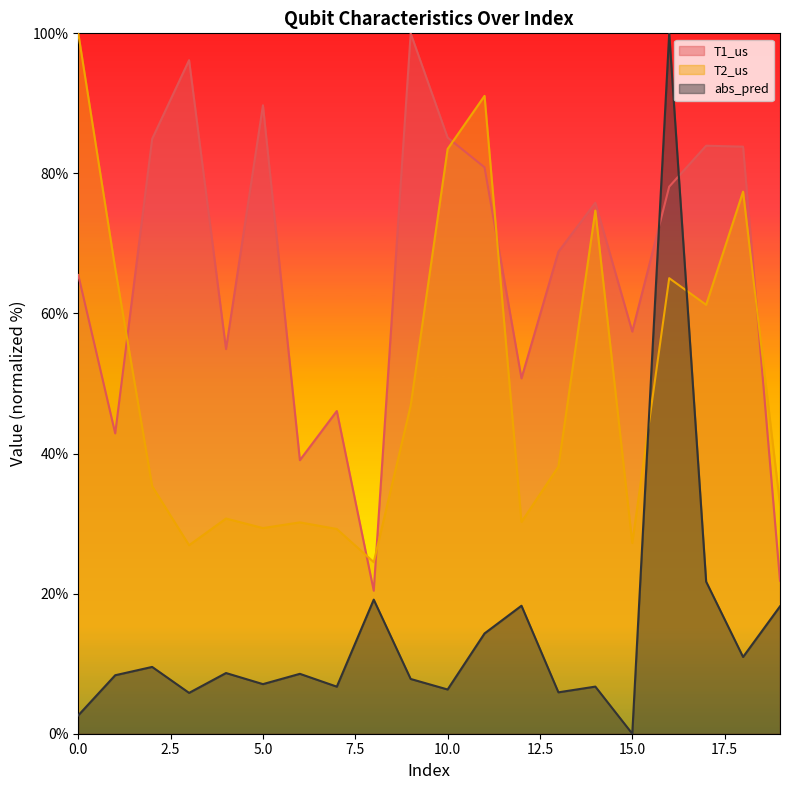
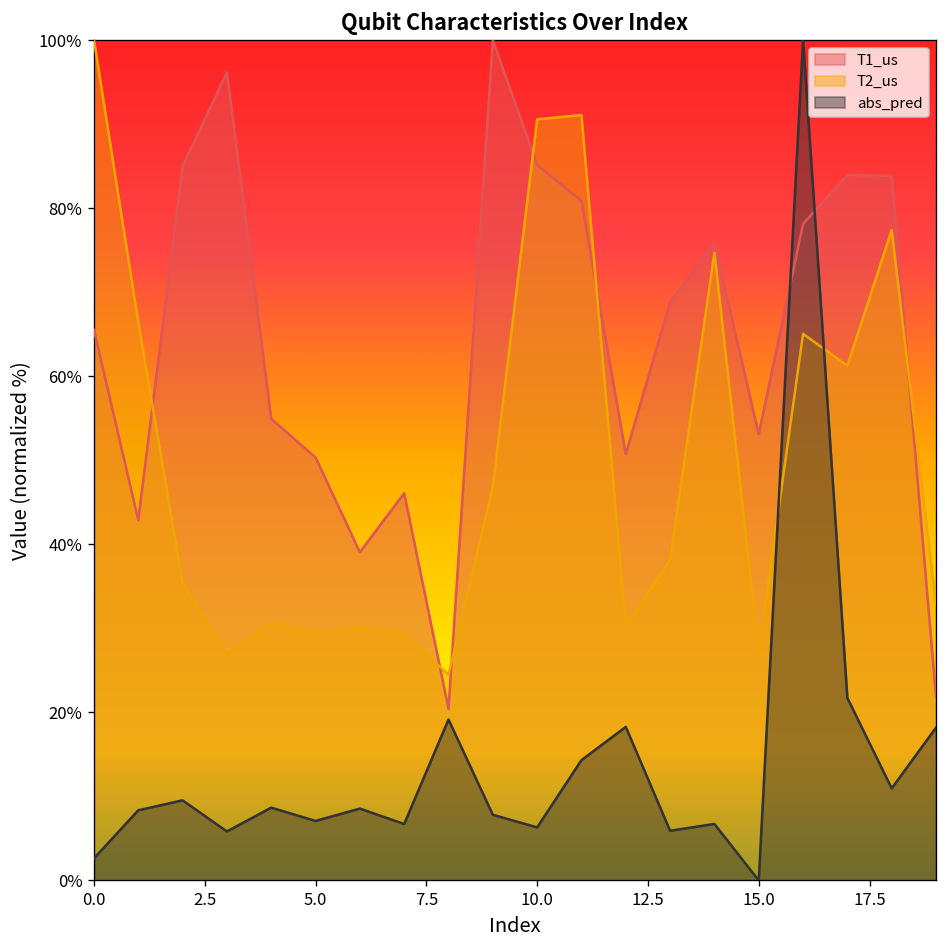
T1_us, 5.0: 90% -> 50%
T2_us, 10.0: 83% -> 91%
T1_us, 15.0: 57% -> 53%
